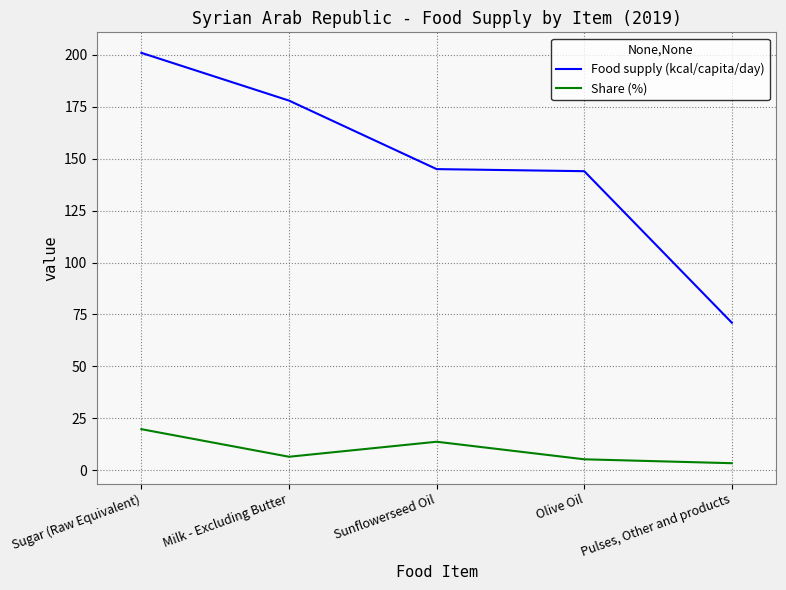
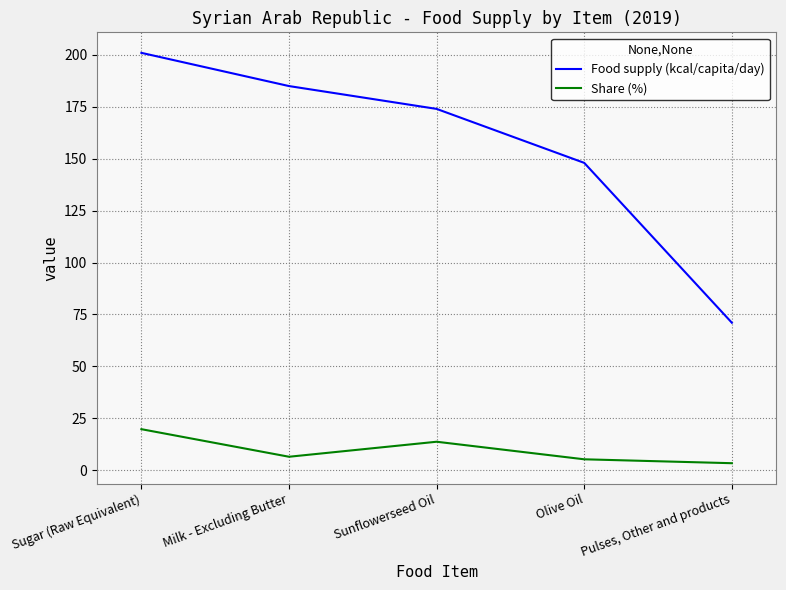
Food supply (kcal/capita/day), Milk - Excluding Butter: 178 -> 185
Food supply (kcal/capita/day), Sunflowerseed Oil: 145 -> 174
Food supply (kcal/capita/day), Olive Oil: 144 -> 148
